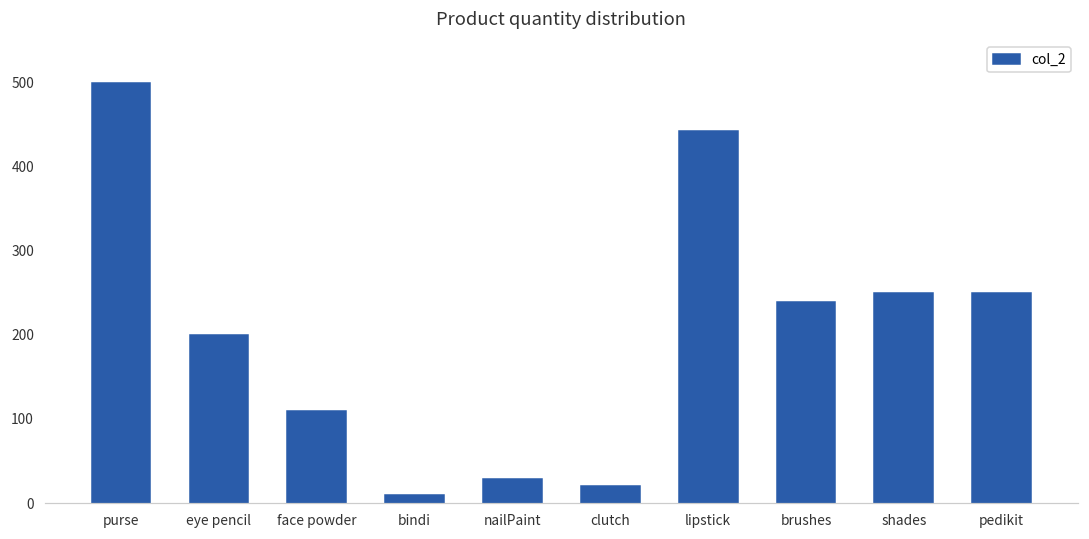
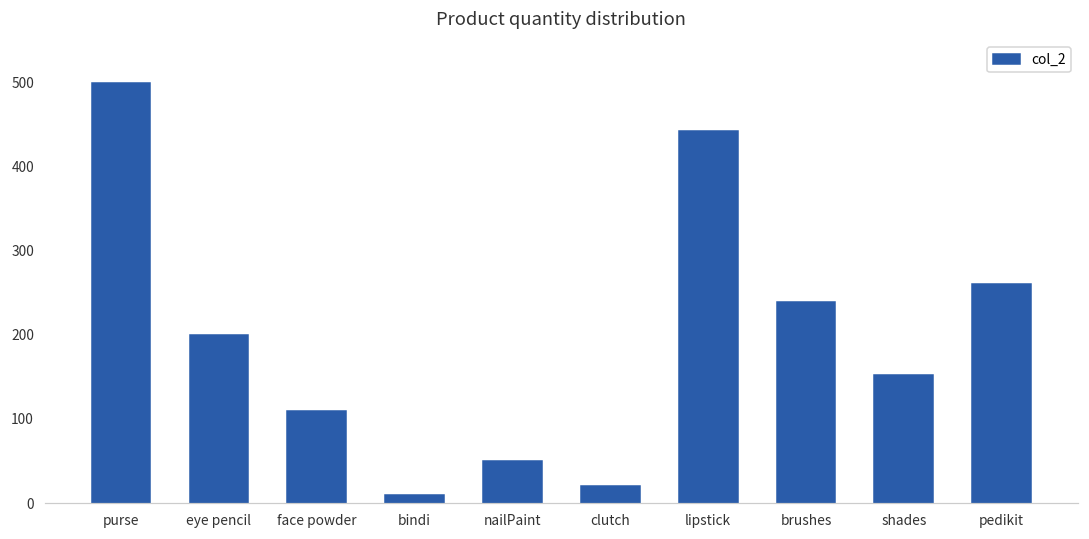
nailPaint: 30 -> 50
shades: 250 -> 150
pedikit: 250 -> 260
